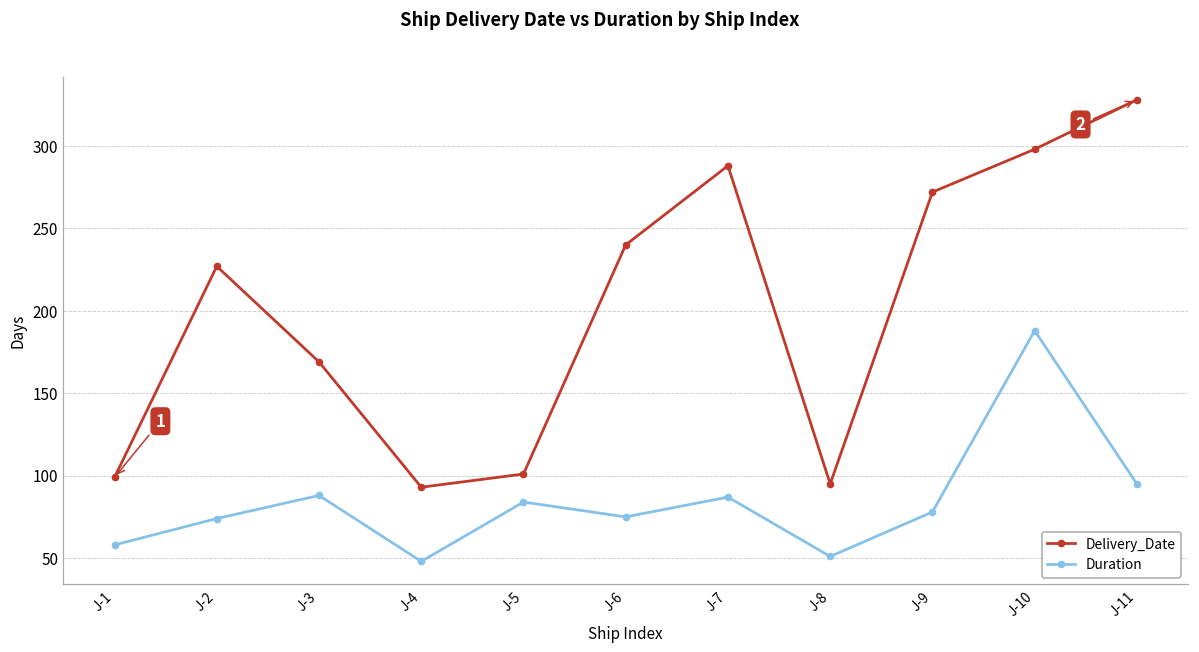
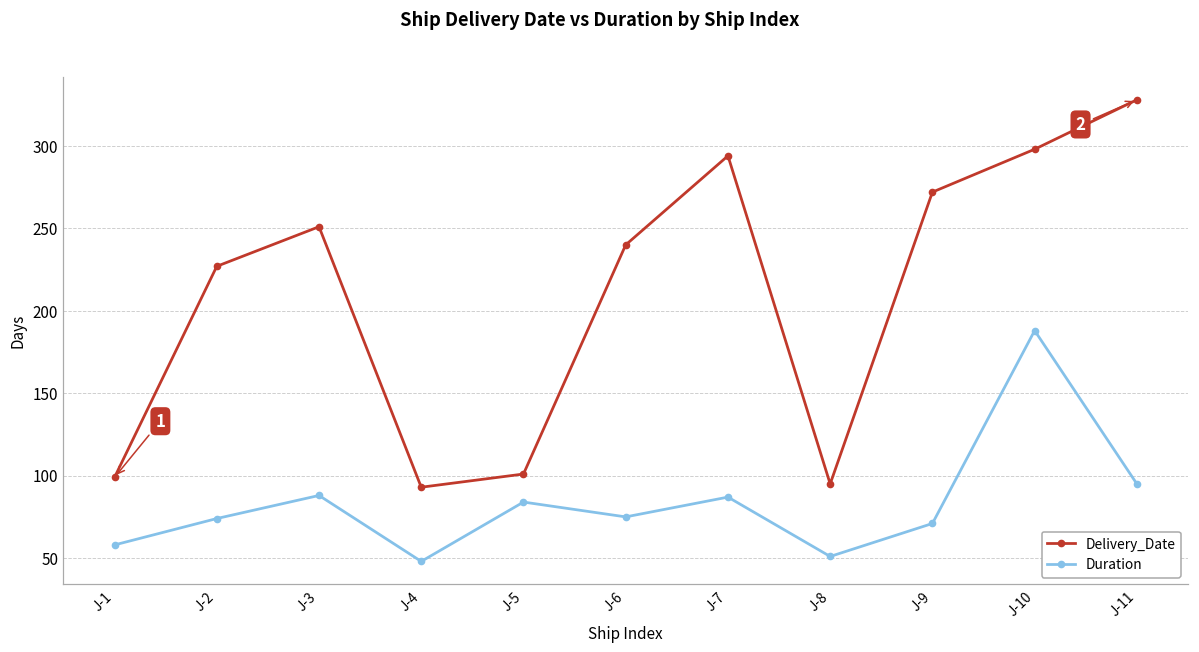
Delivery_Date, J-3: 169 -> 251
Delivery_Date, J-7: 288 -> 294
Duration, J-9: 78 -> 71
